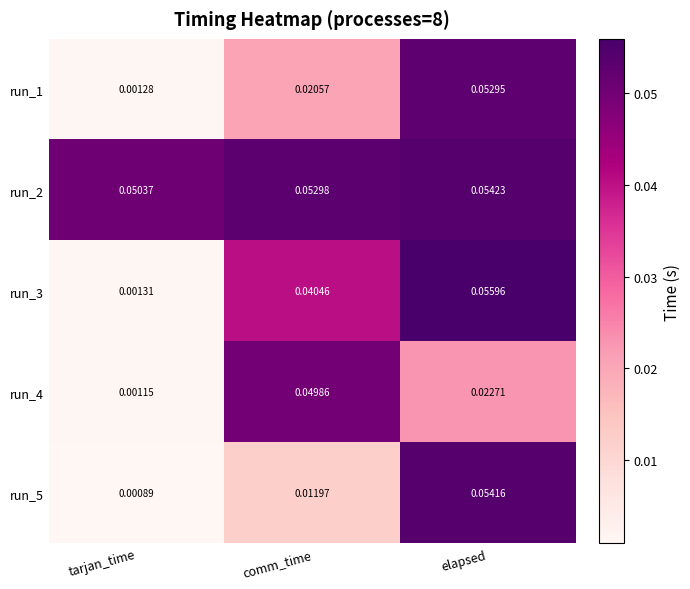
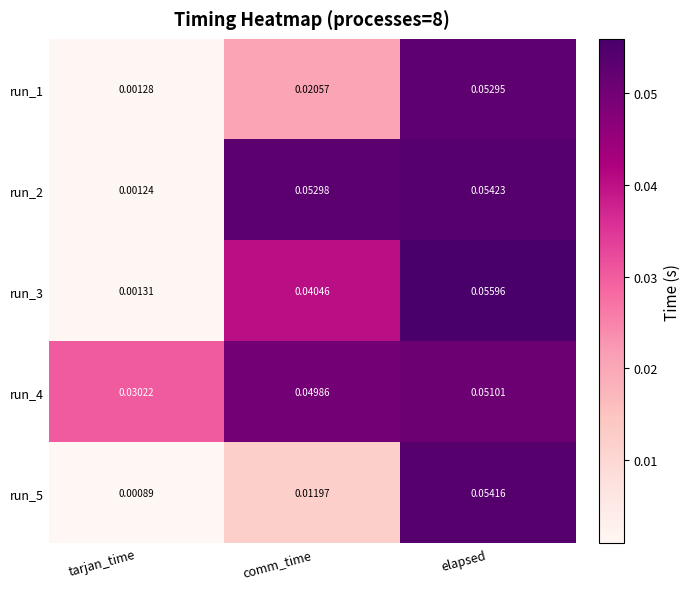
run_2, tarjan_time: 0.05037 -> 0.00124
run_4, tarjan_time: 0.00115 -> 0.03022
run_4, elapsed: 0.02271 -> 0.05101
